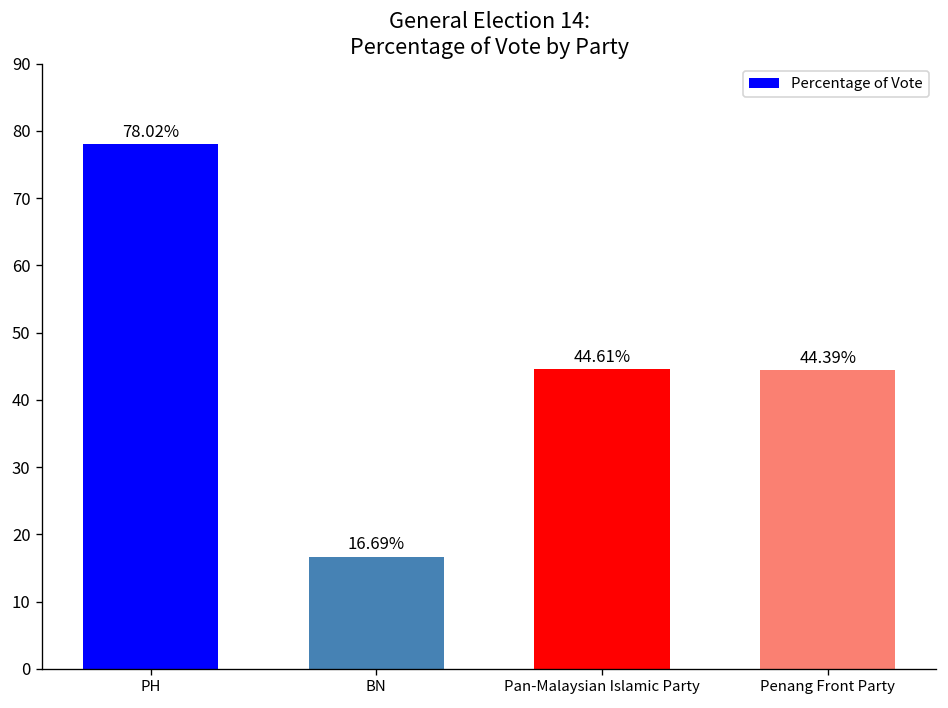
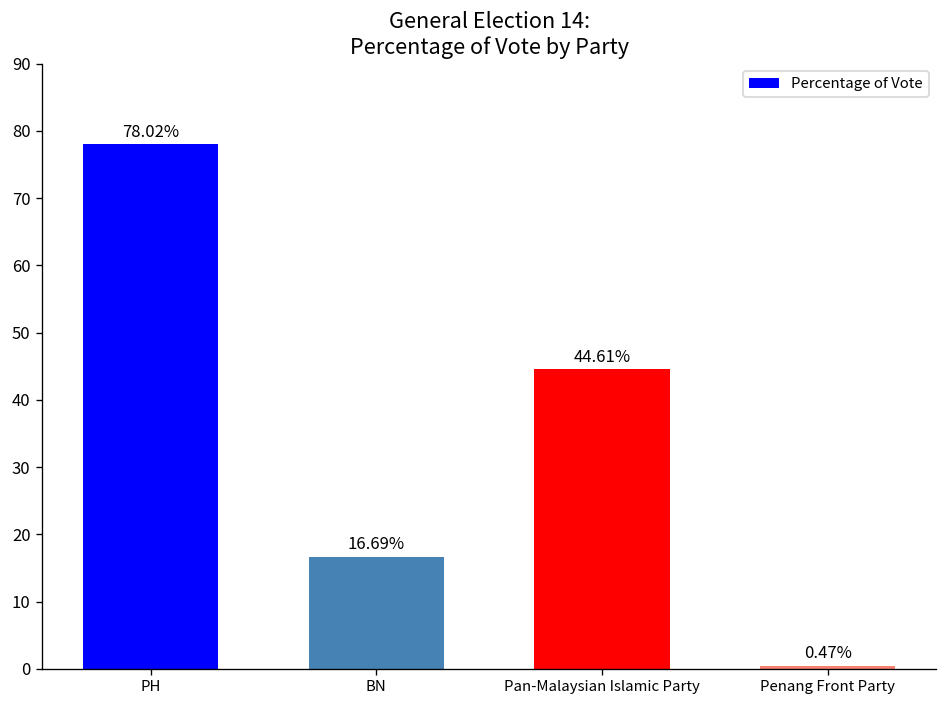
Penang Front Party: 44.39% -> 0.47%
